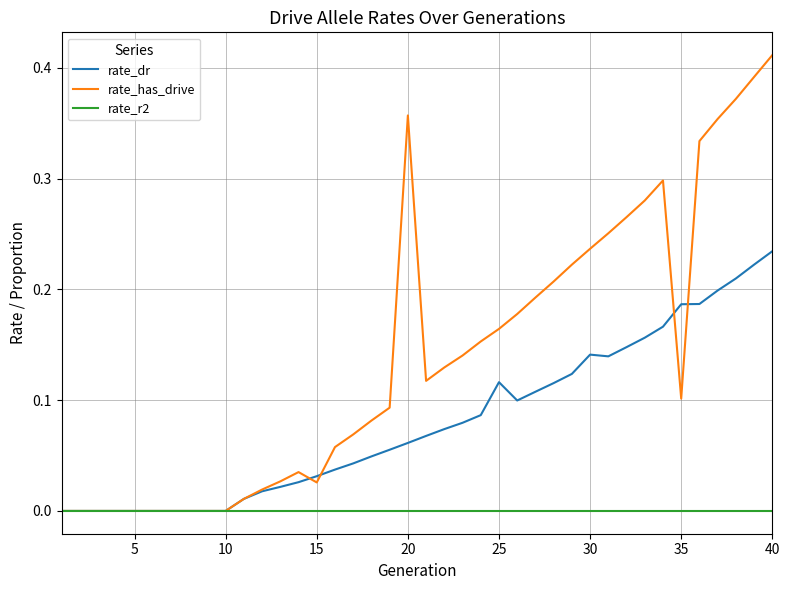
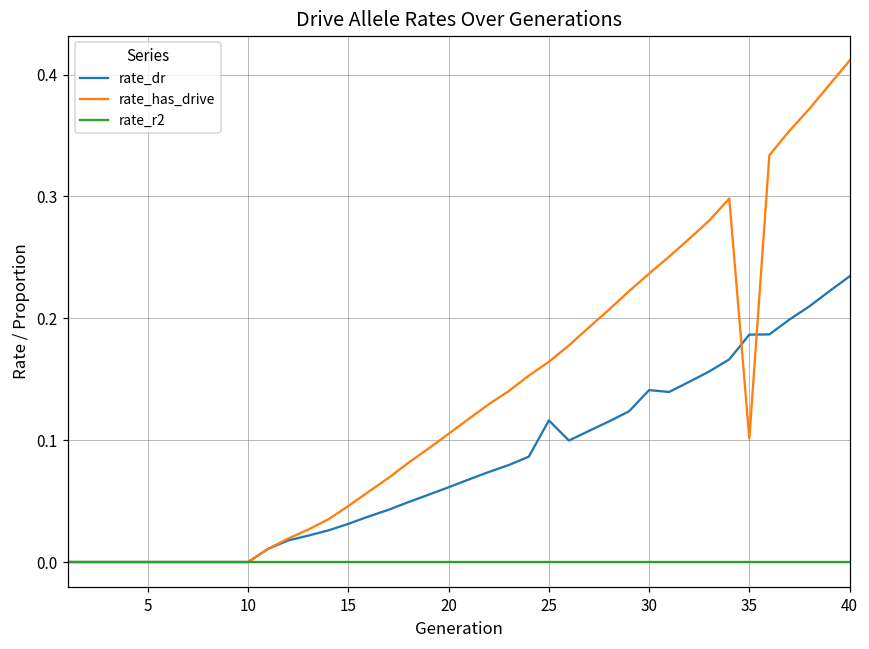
rate_has_drive, 15: 0.026 -> 0.046
rate_has_drive, 20: 0.357 -> 0.105
